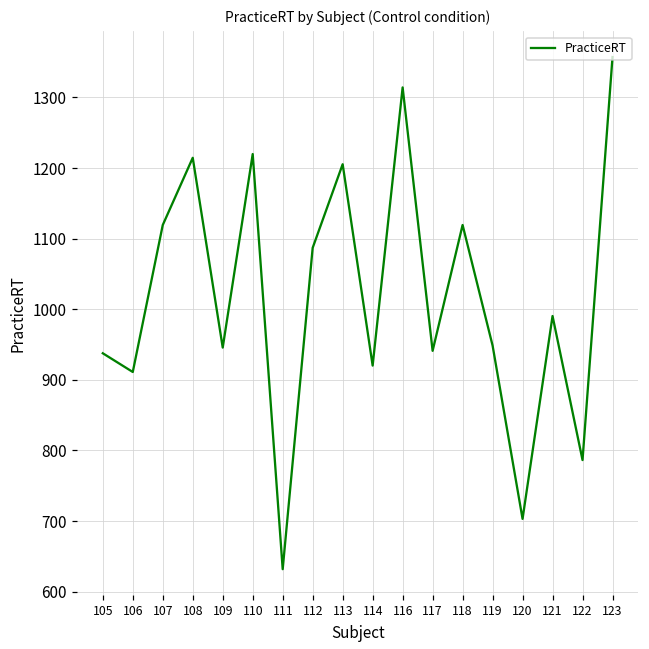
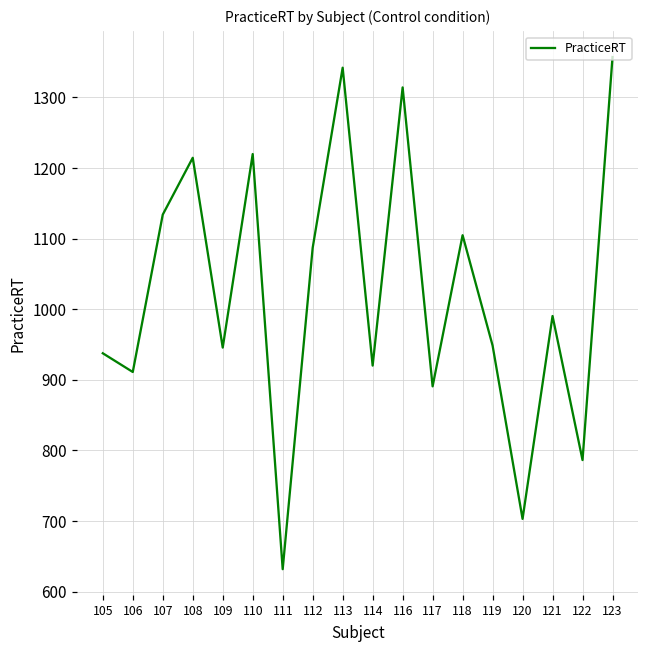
107: 1120 -> 1130
113: 1210 -> 1340
117: 940 -> 890
118: 1120 -> 1100
